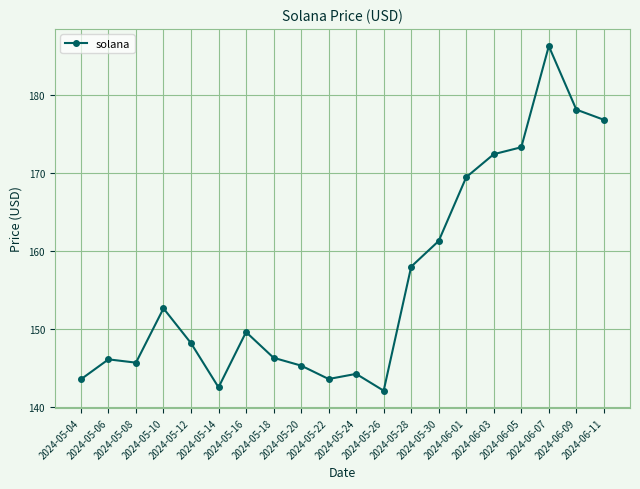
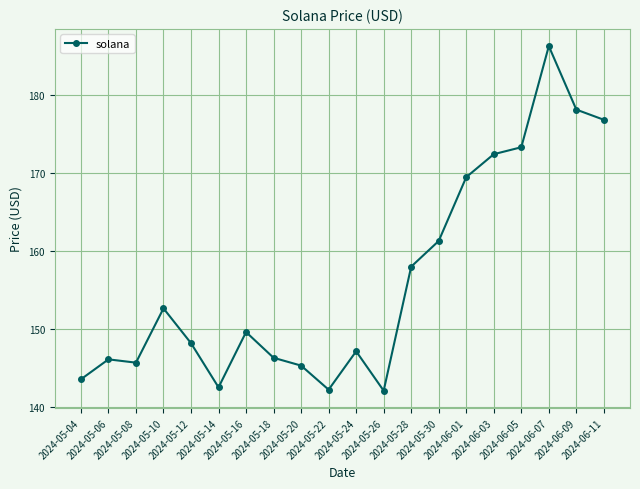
2024-05-22: 144 -> 142
2024-05-24: 144 -> 147
